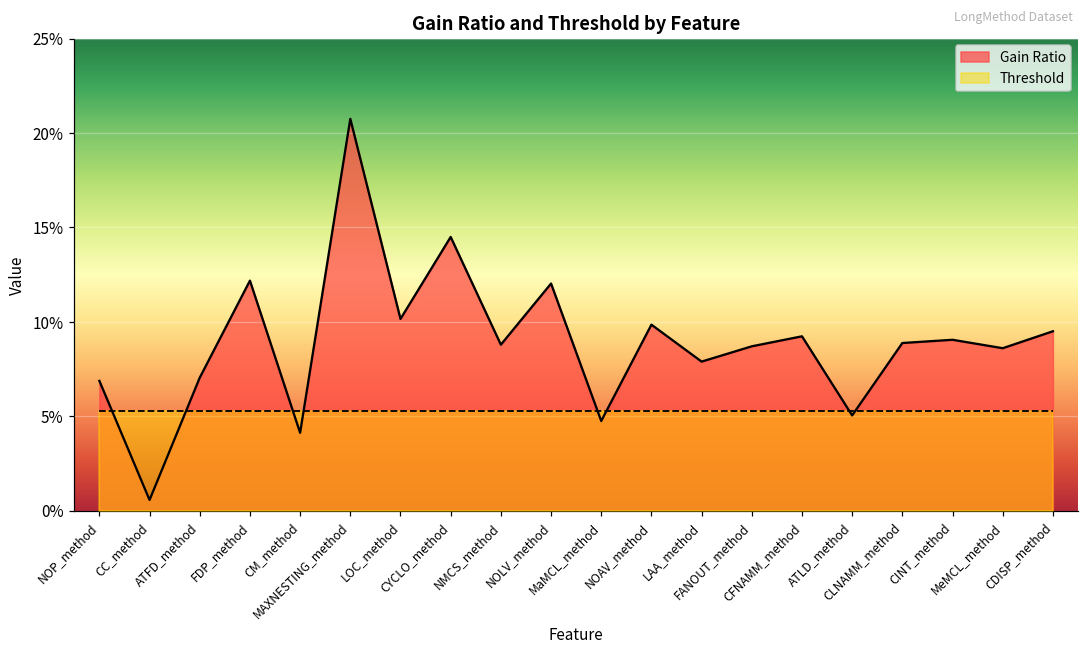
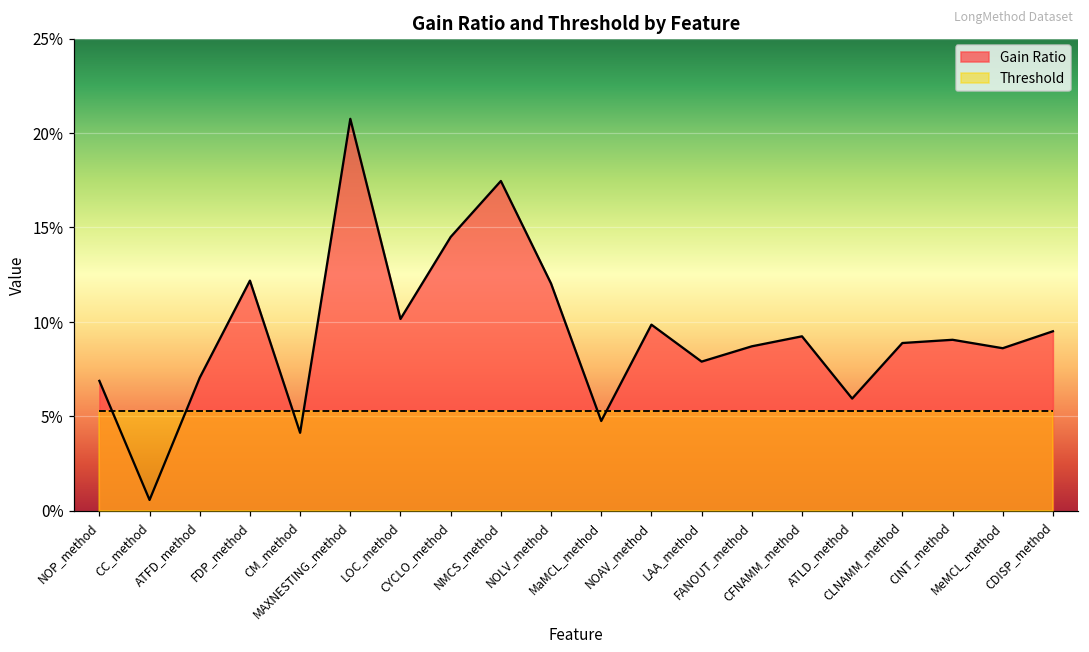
Gain Ratio, NMCS_method: 8.8% -> 17.5%
Gain Ratio, ATLD_method: 5.0% -> 5.9%
